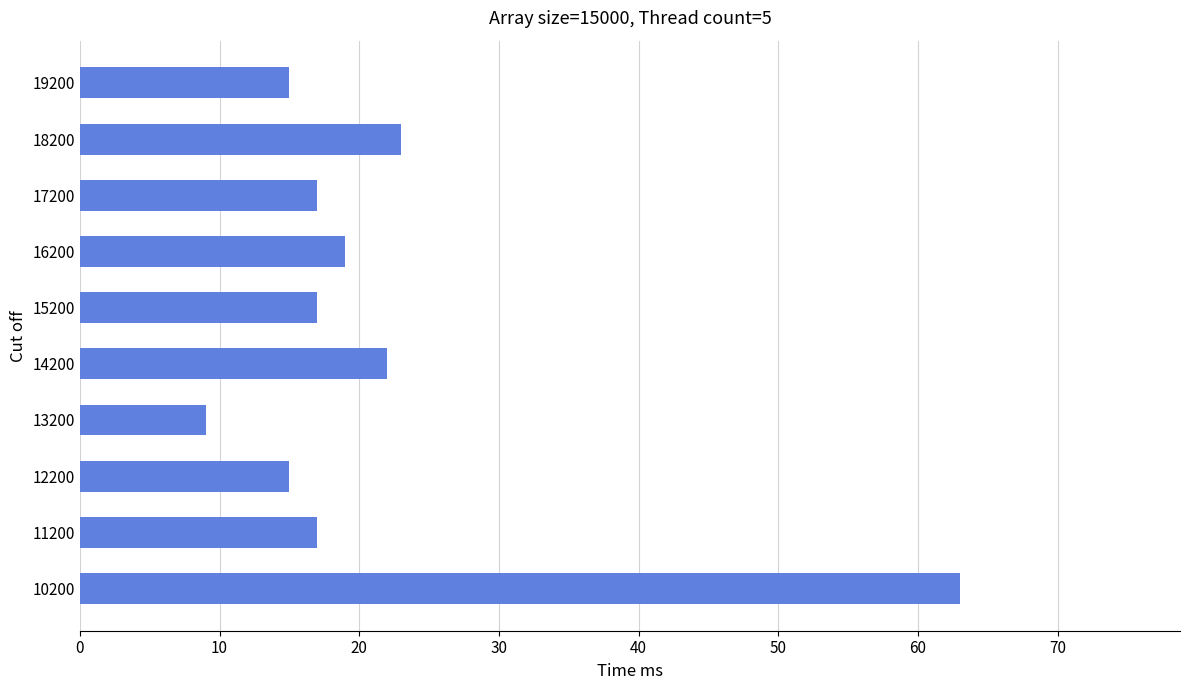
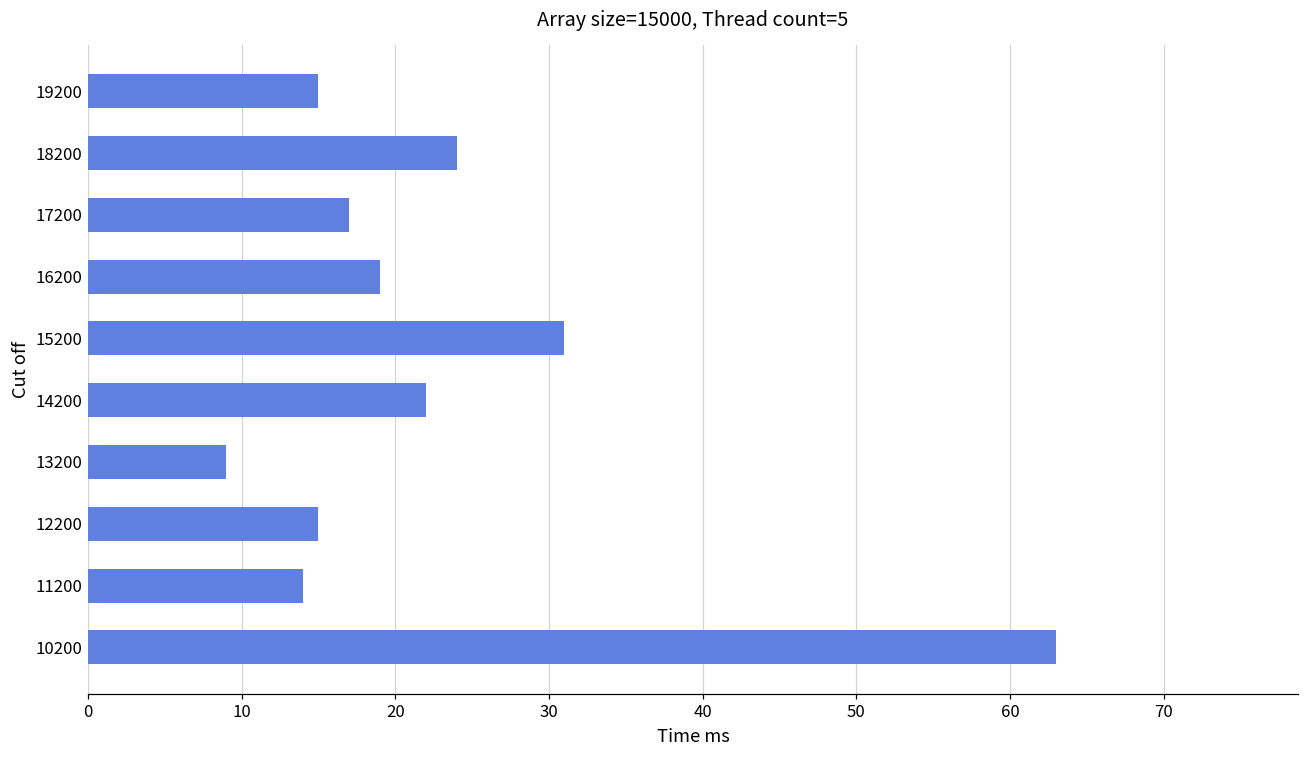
18200: 23 -> 24
15200: 17 -> 31
11200: 17 -> 14
